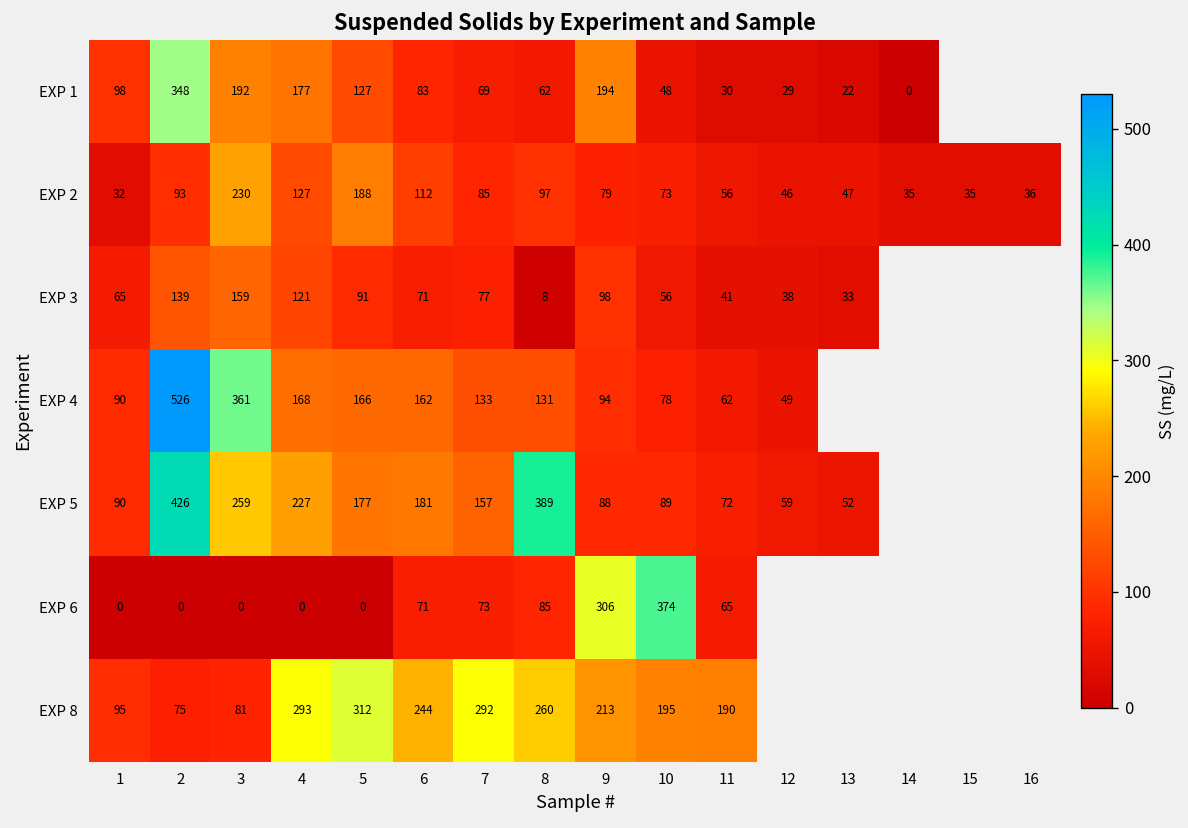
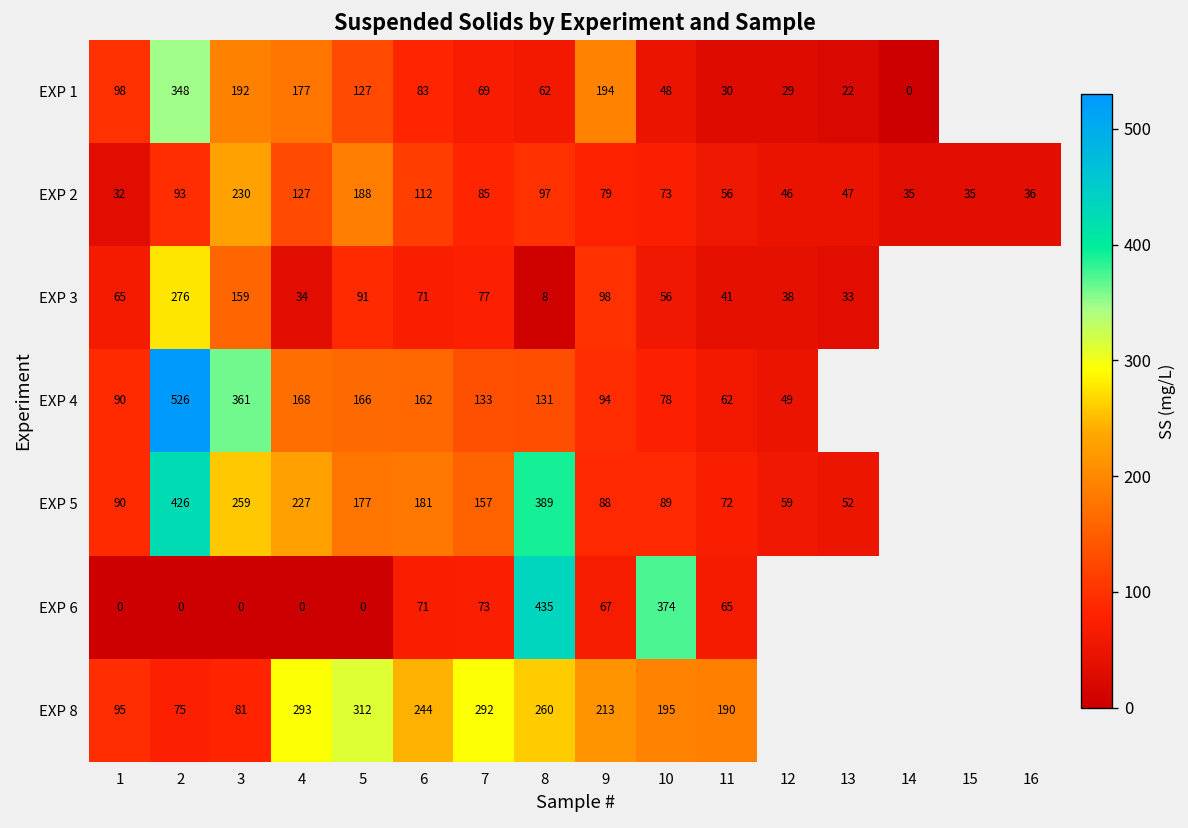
EXP 3, 2: 139 -> 276
EXP 3, 4: 121 -> 34
EXP 6, 8: 85 -> 435
EXP 6, 9: 306 -> 67
